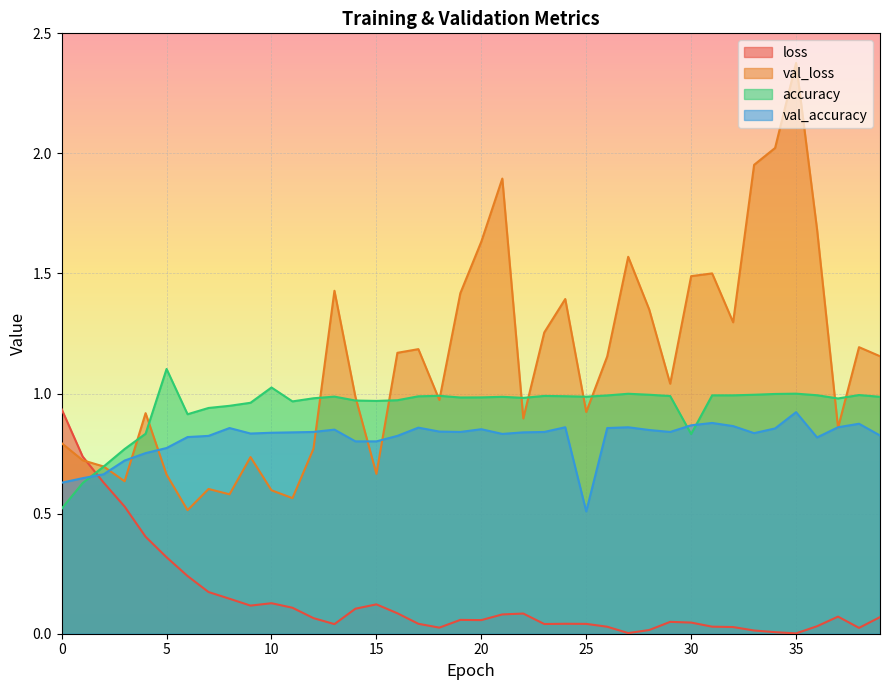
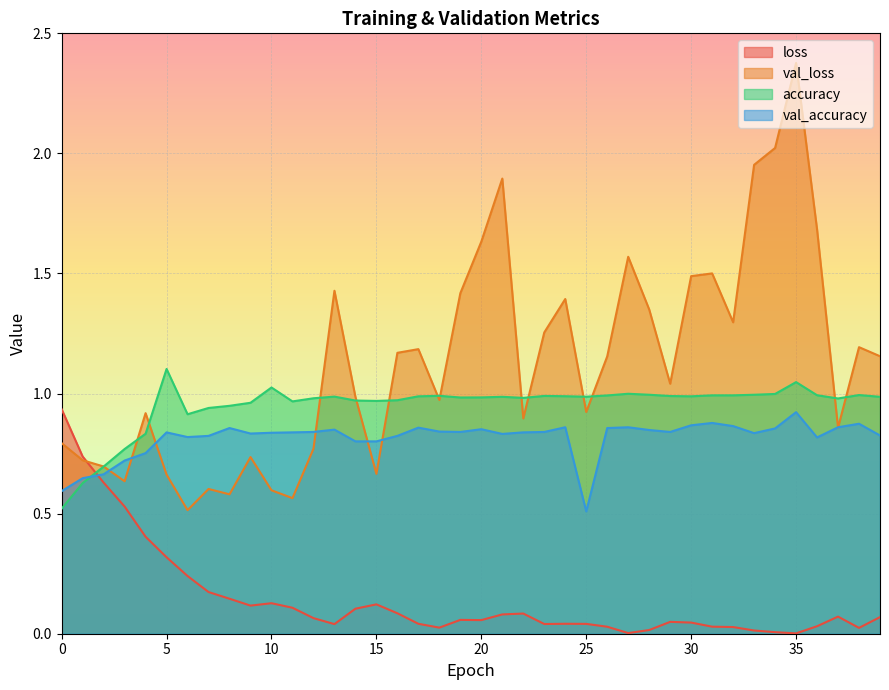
val_accuracy, 0: 0.63 -> 0.59
val_accuracy, 5: 0.77 -> 0.84
accuracy, 30: 0.83 -> 0.99
accuracy, 35: 1.00 -> 1.05
